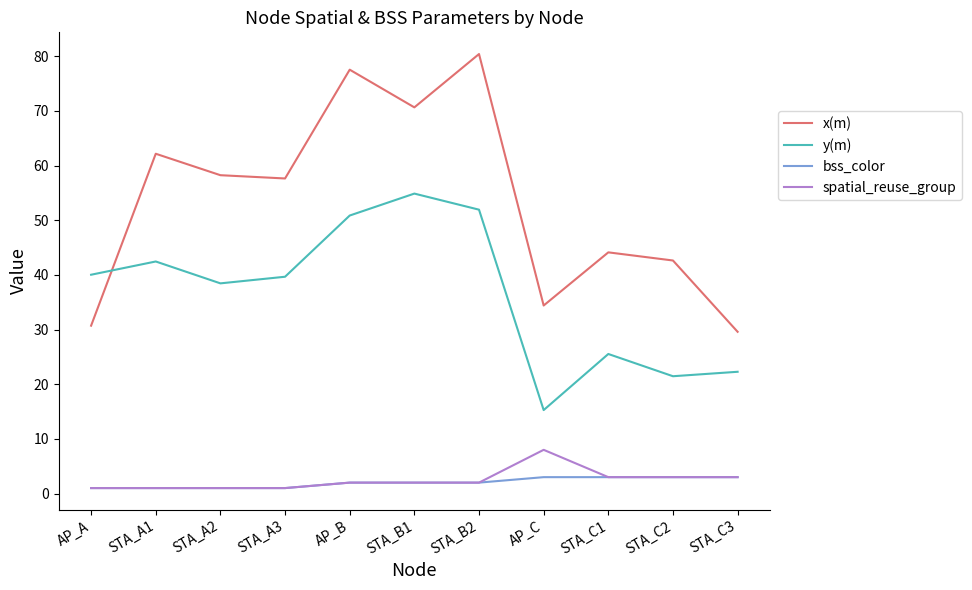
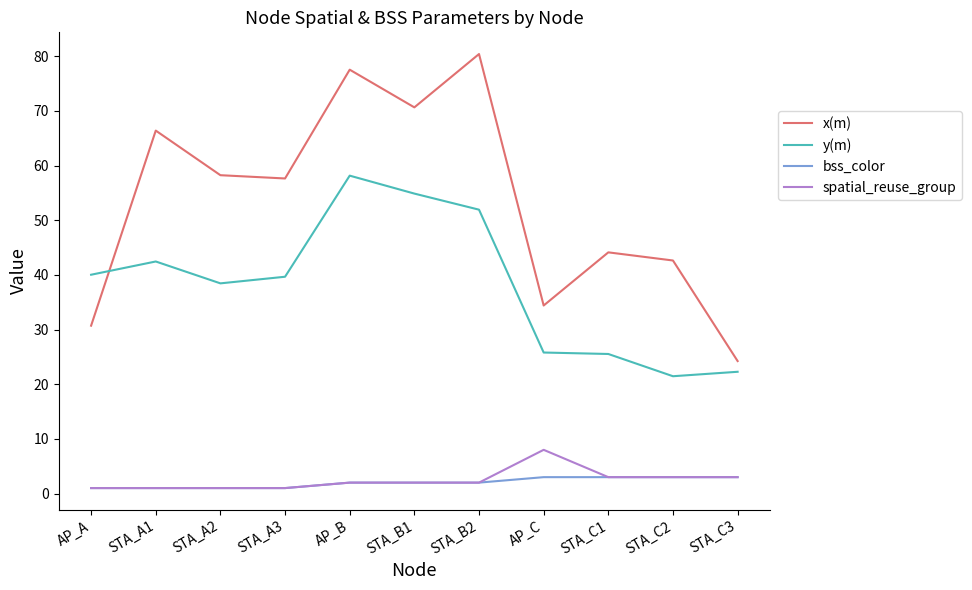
x(m), STA_A1: 62 -> 66
y(m), AP_B: 51 -> 58
y(m), AP_C: 15 -> 26
x(m), STA_C3: 30 -> 24
